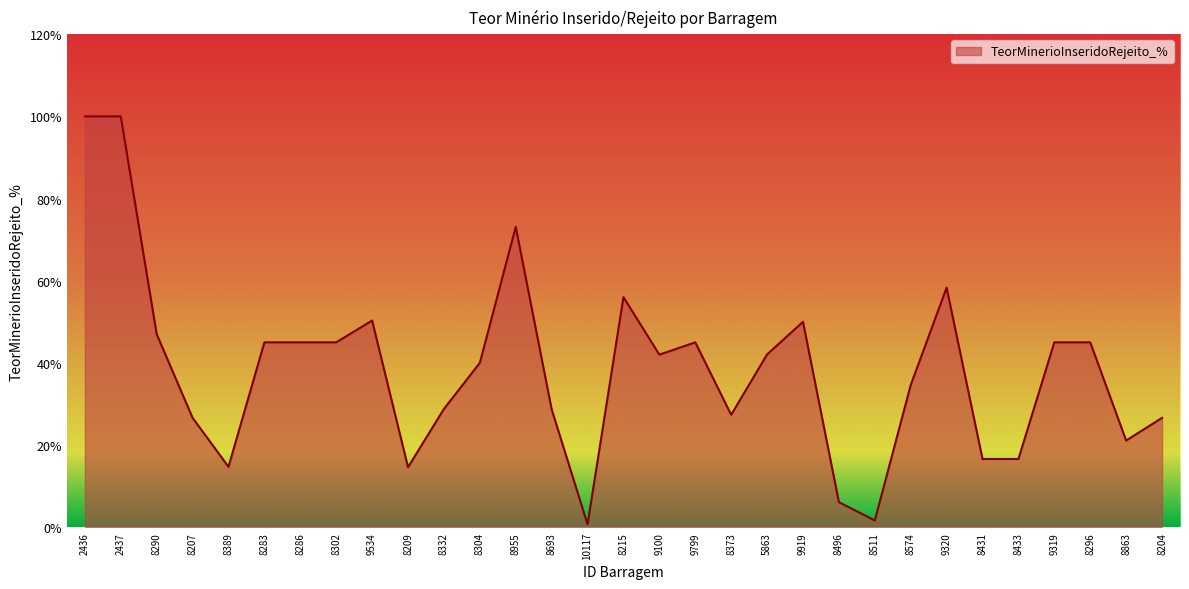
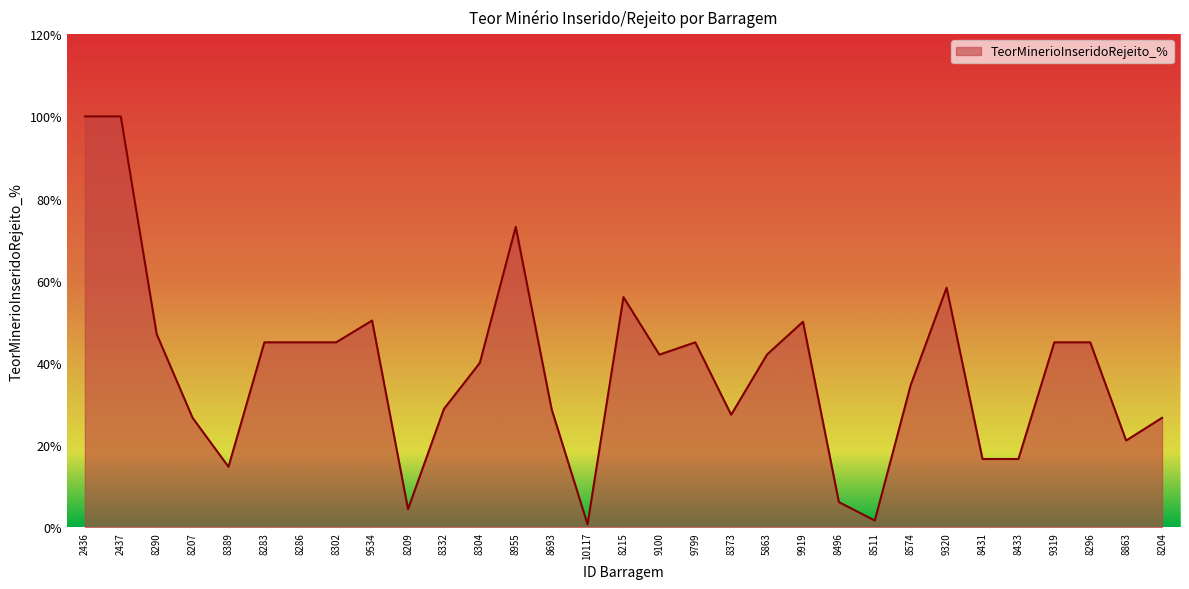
8209: 15% -> 4%
